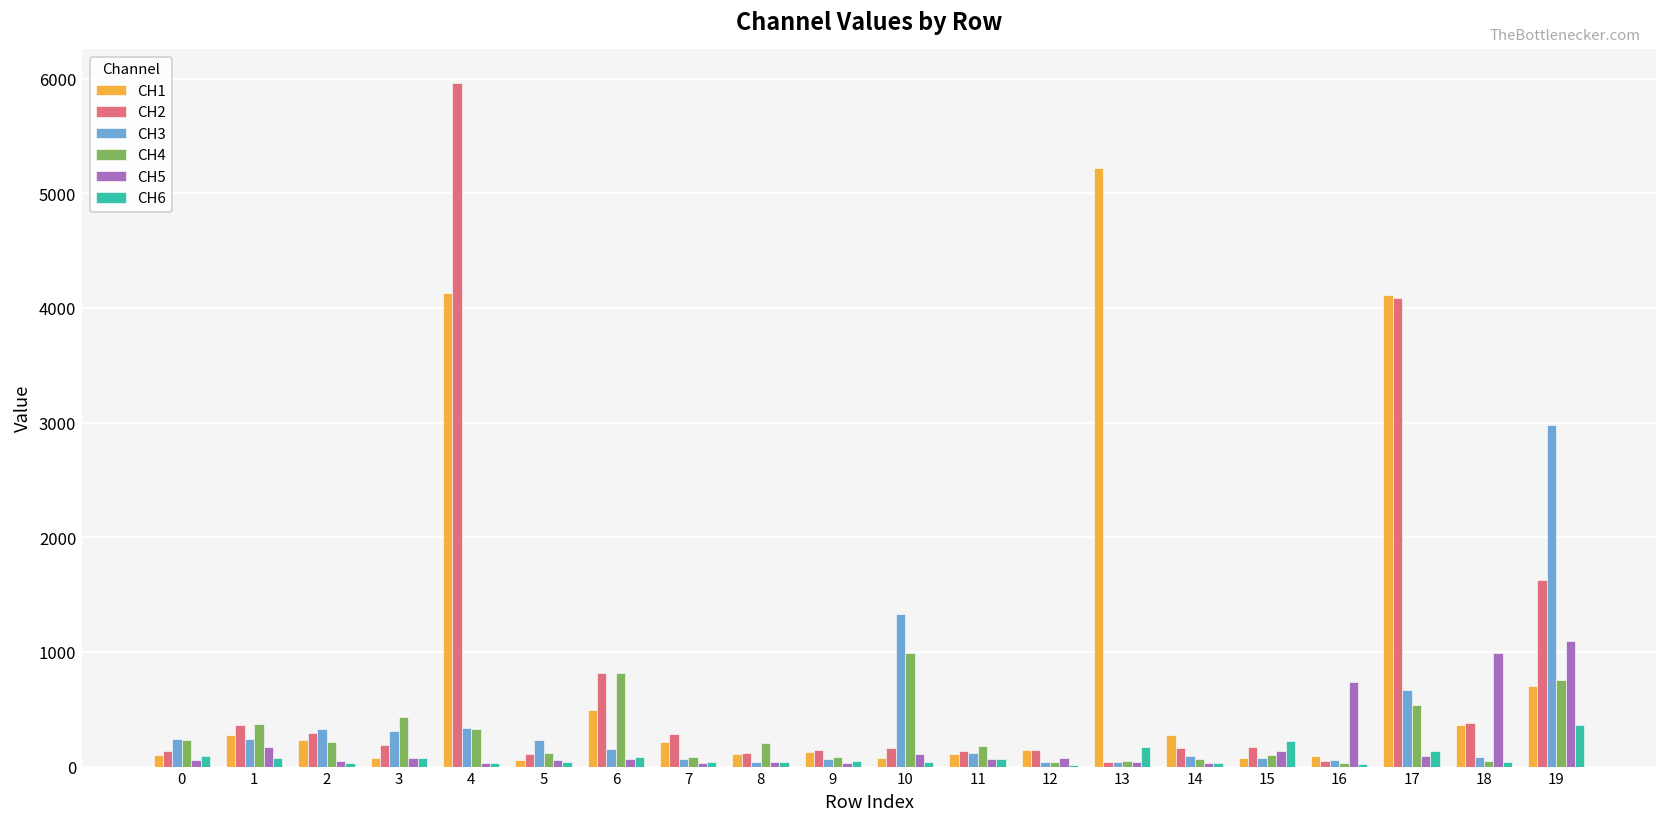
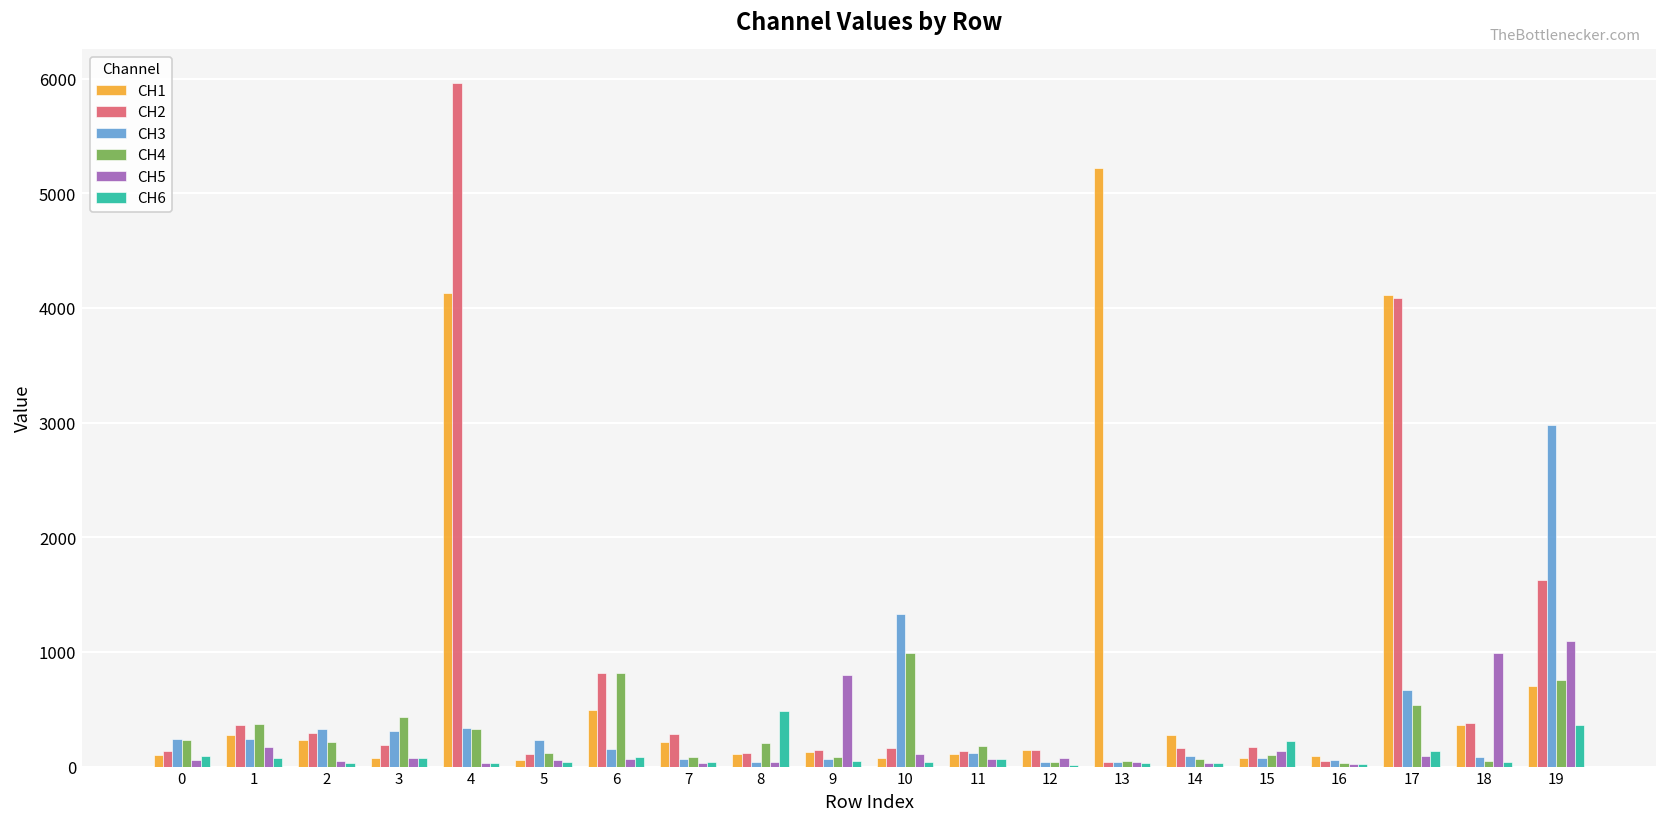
CH6, 8: 0 -> 500
CH5, 9: 0 -> 800
CH6, 13: 200 -> 0
CH5, 16: 700 -> 0
